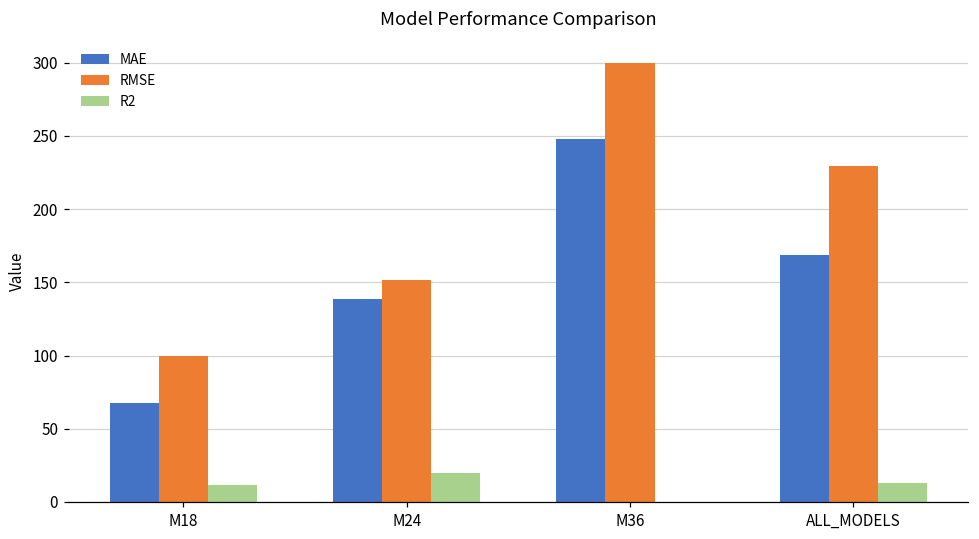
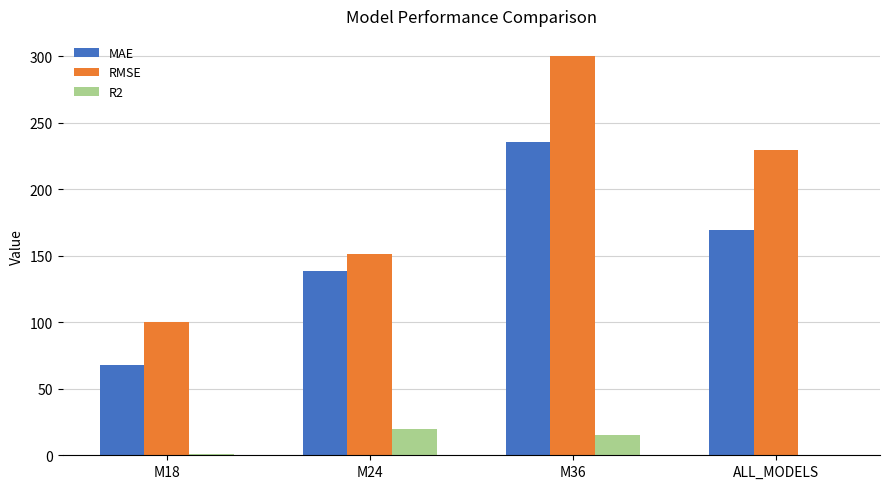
R2, M18: 11 -> 1
MAE, M36: 248 -> 235
R2, M36: 0 -> 16
R2, ALL_MODELS: 13 -> 0
